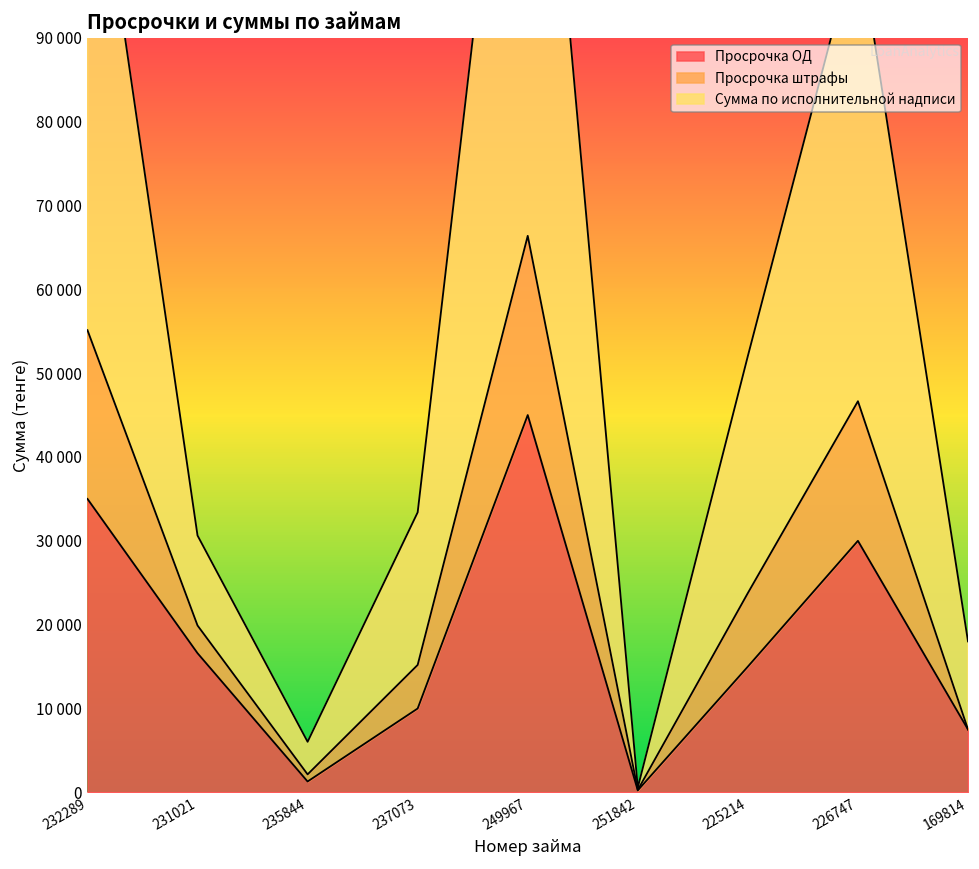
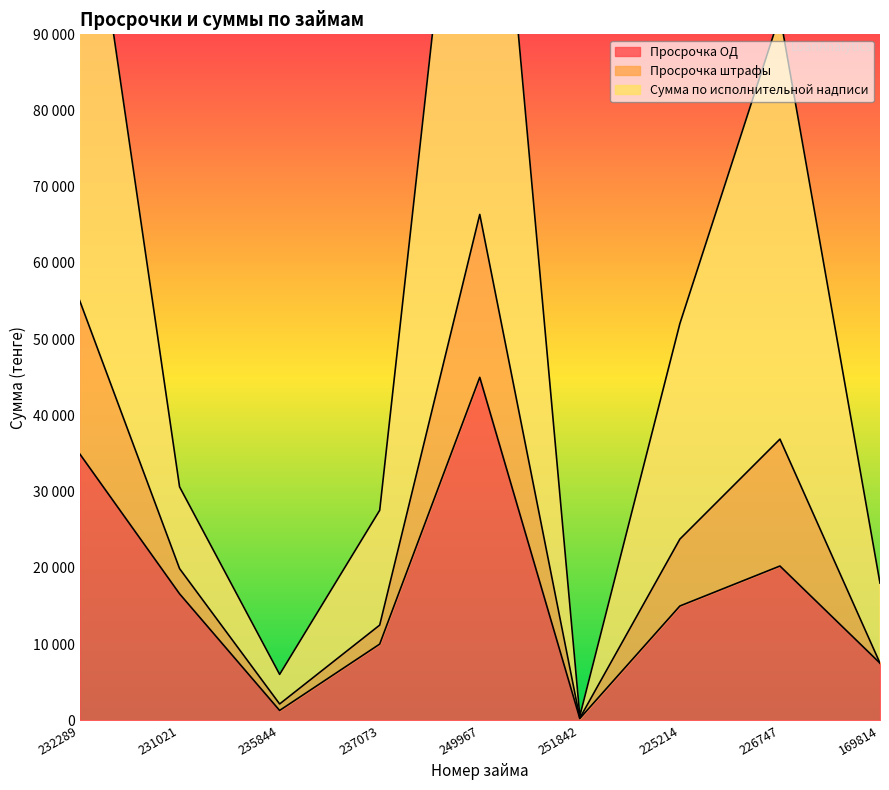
Просрочка штрафы, 237073: 5000 -> 2000
Сумма по исполнительной надписи, 237073: 18000 -> 15000
Просрочка ОД, 226747: 30000 -> 20000
